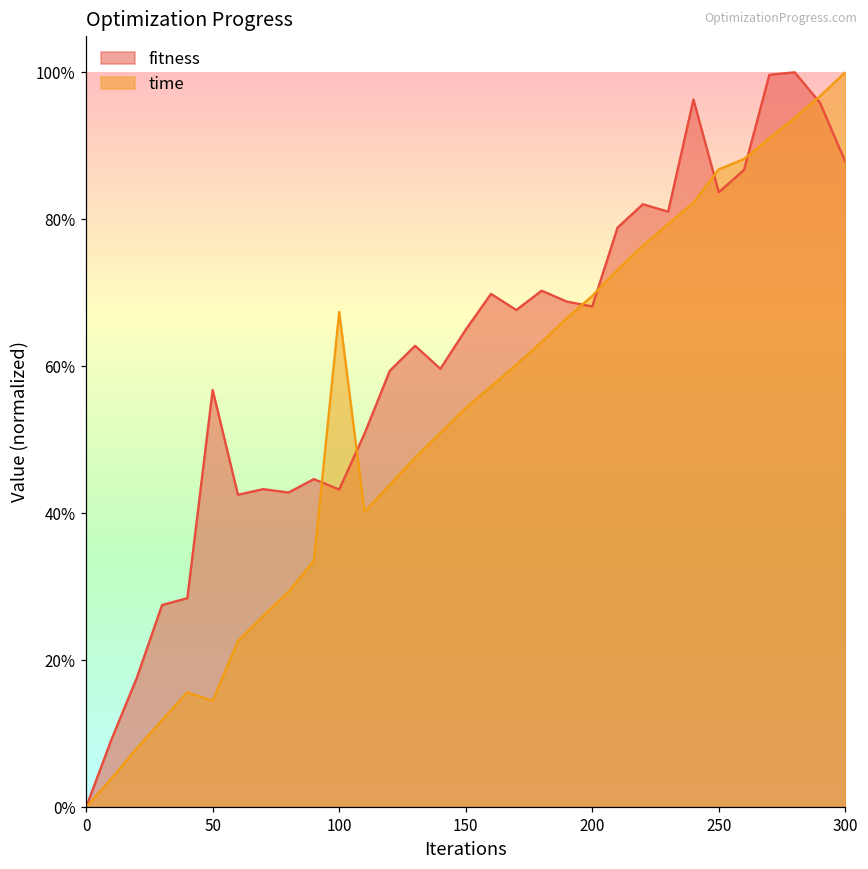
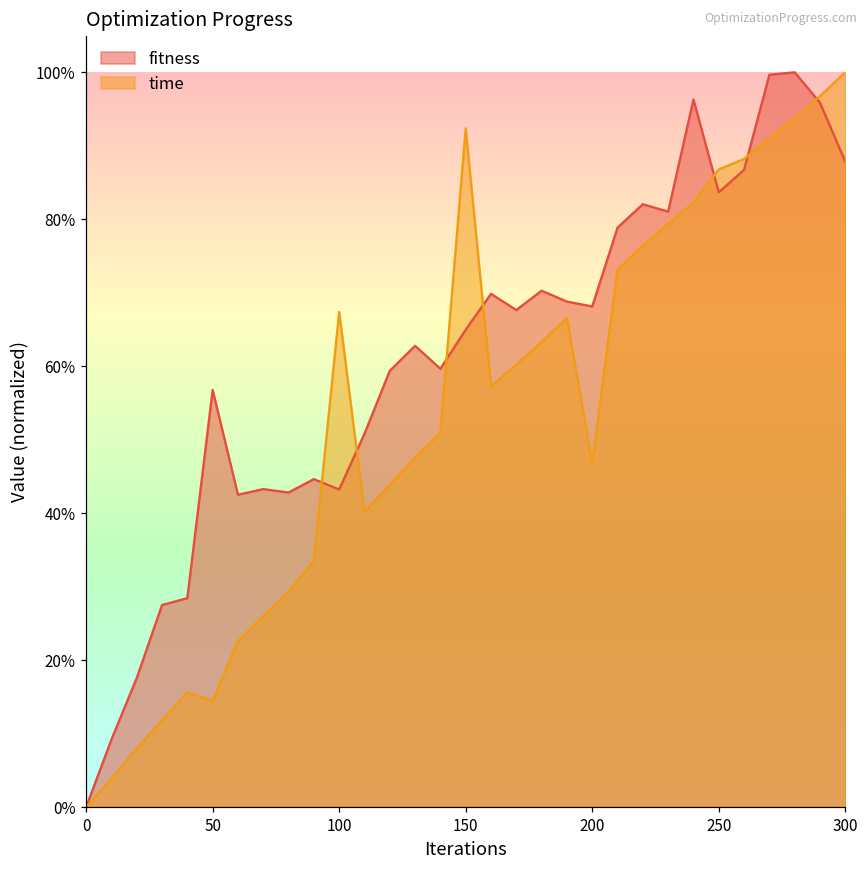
time, 150: 54% -> 92%
time, 200: 70% -> 47%
